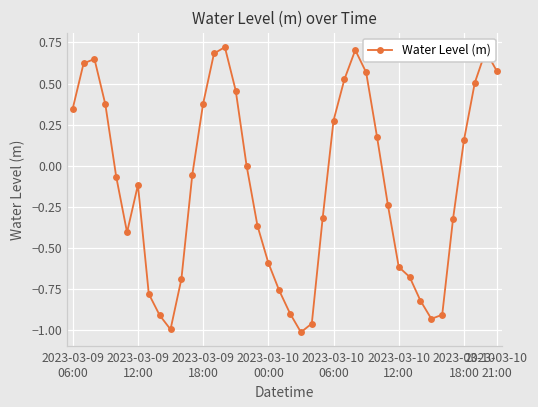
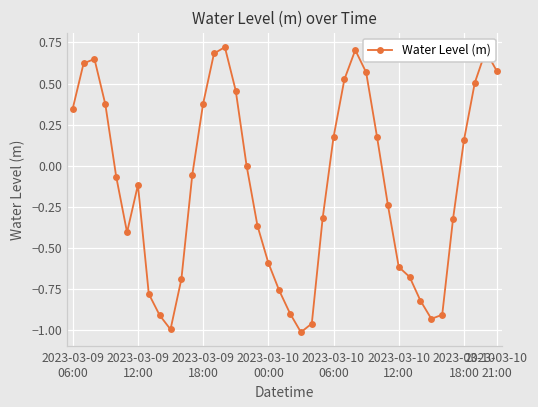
2023-03-10 06:00: 0.27 -> 0.17
